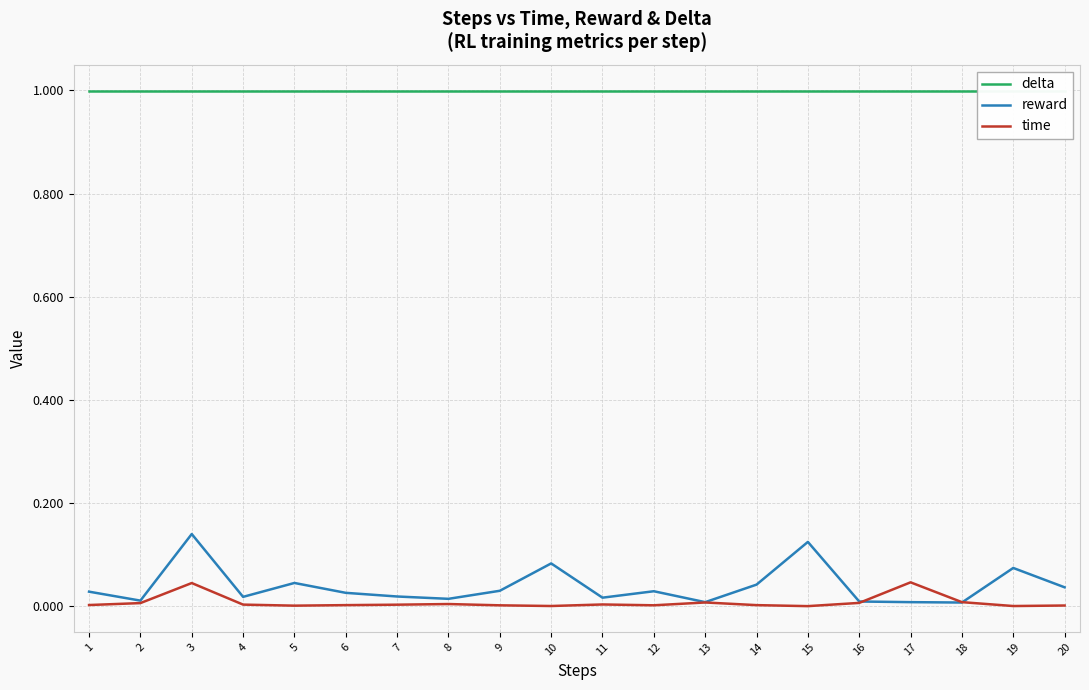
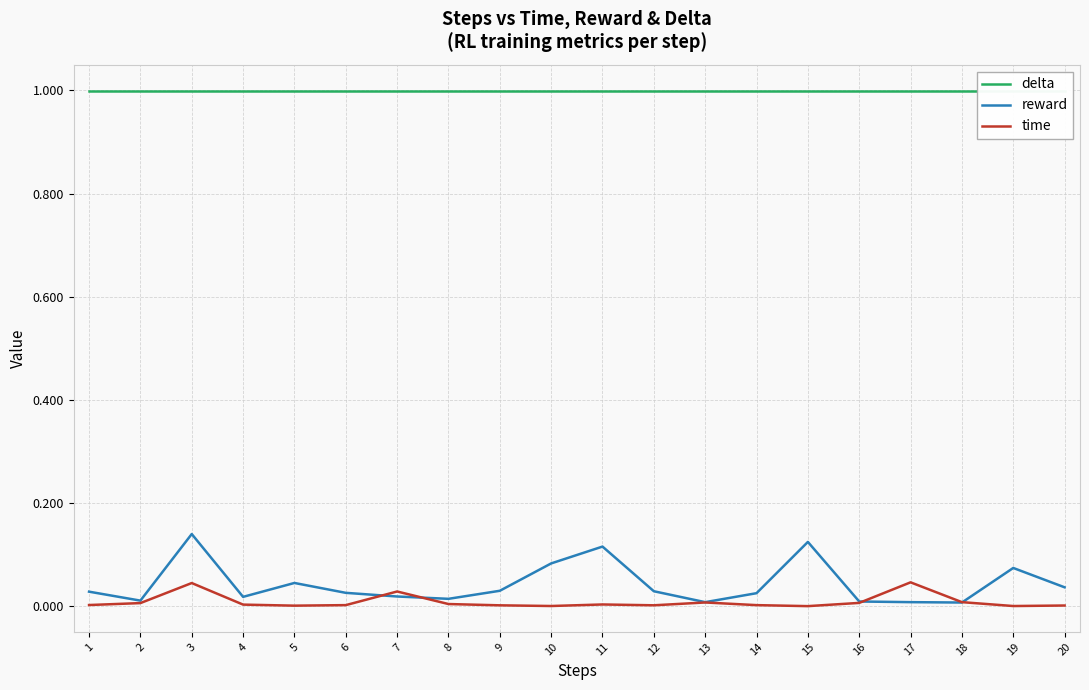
time, 7: 0.00 -> 0.03
reward, 11: 0.02 -> 0.12
reward, 14: 0.04 -> 0.03
